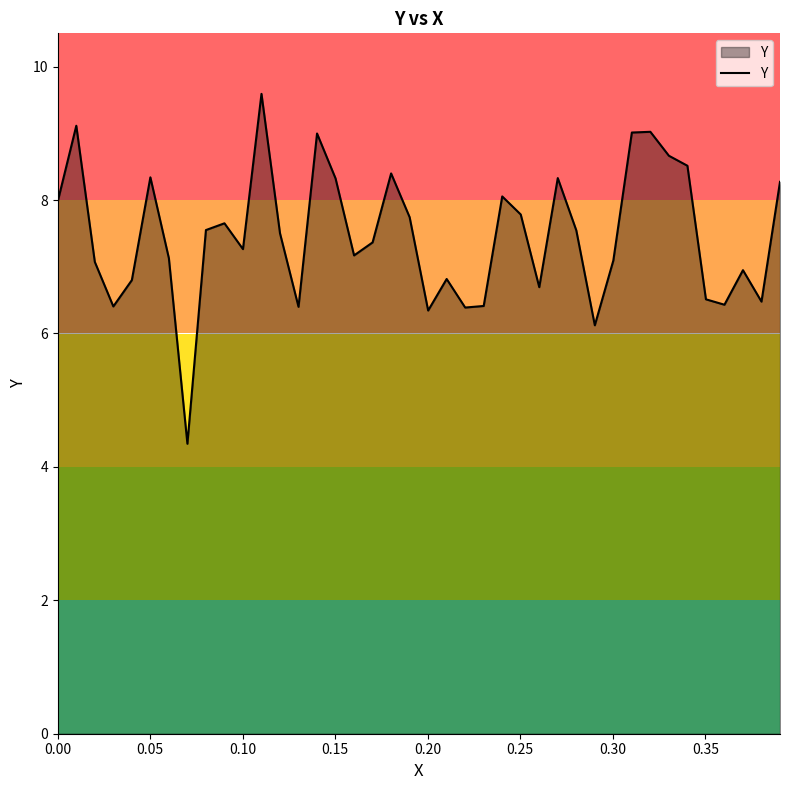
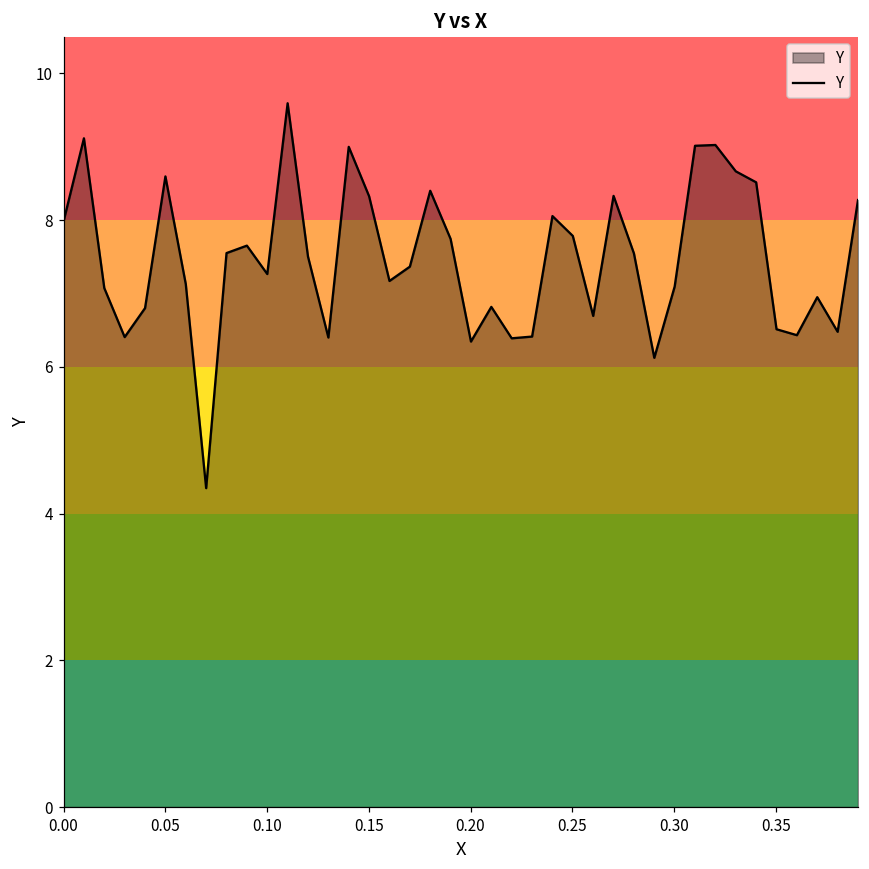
0.05: 8.3 -> 8.6
